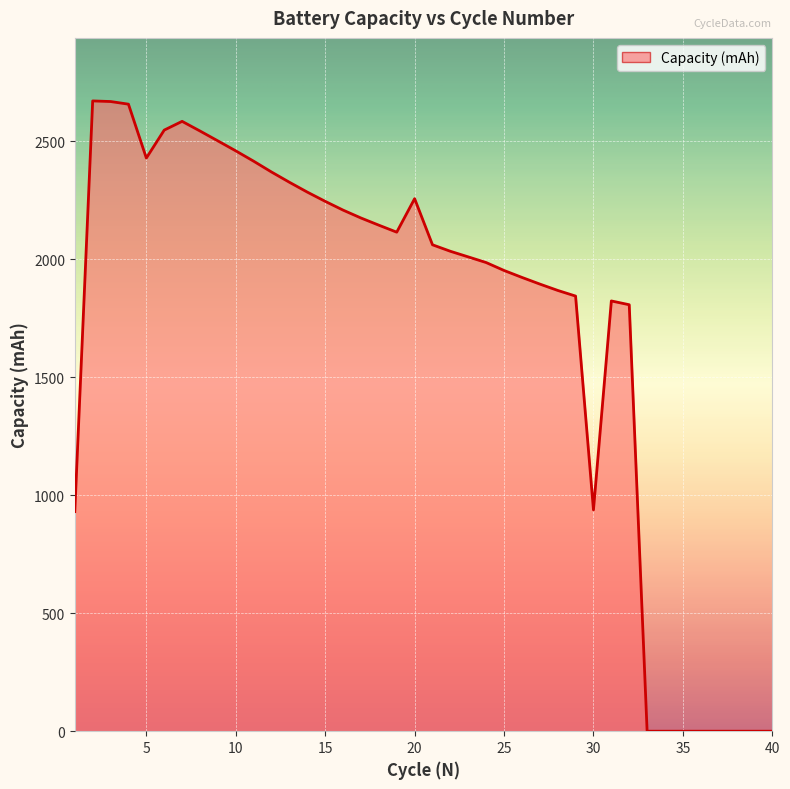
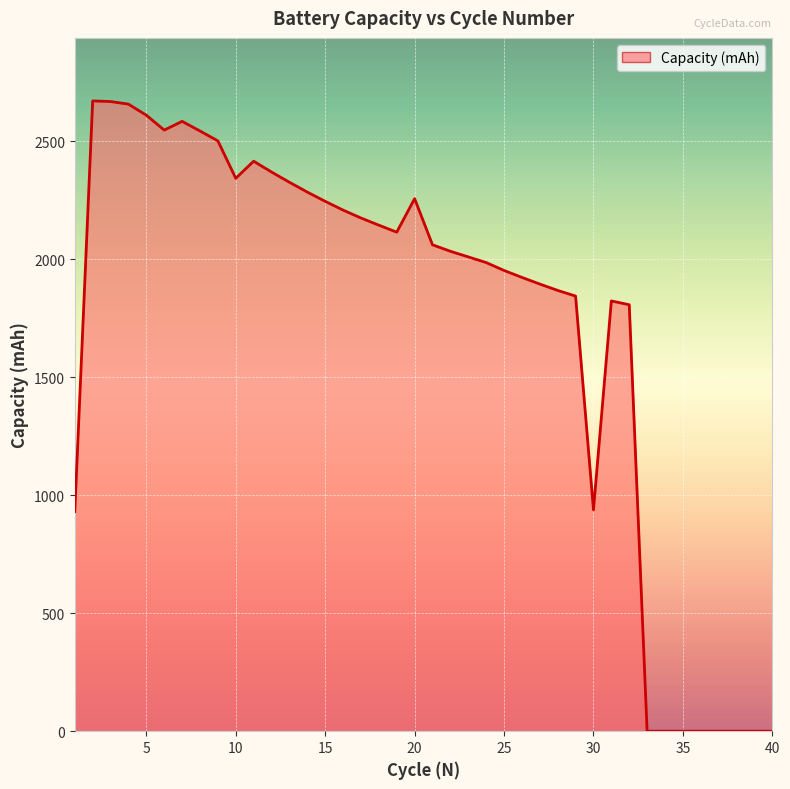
5: 2430 -> 2610
10: 2460 -> 2340
